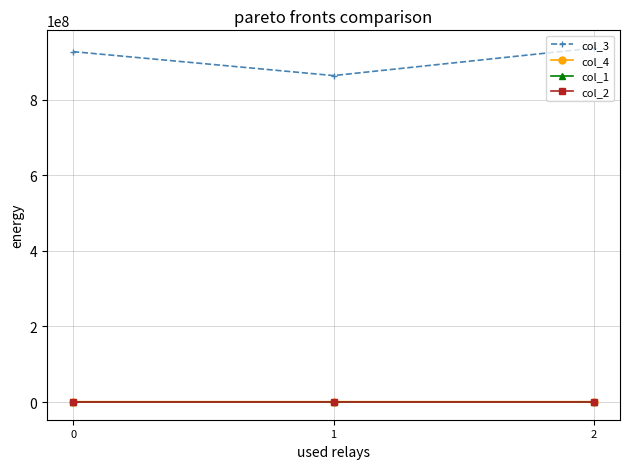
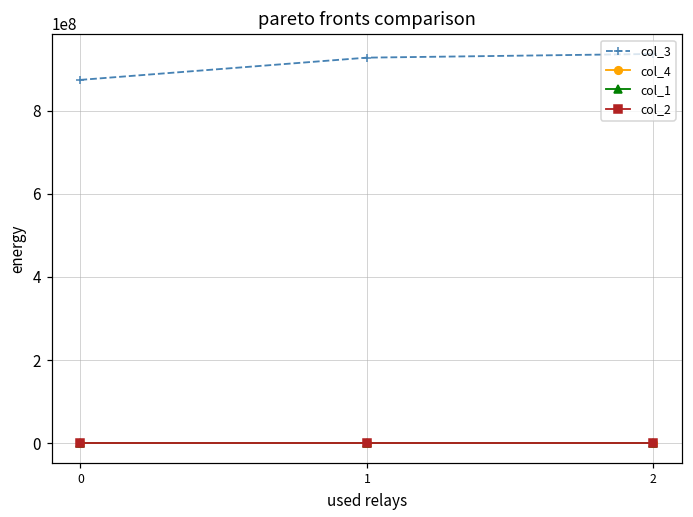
col_3, 0: 930000000 -> 870000000
col_3, 1: 860000000 -> 930000000
